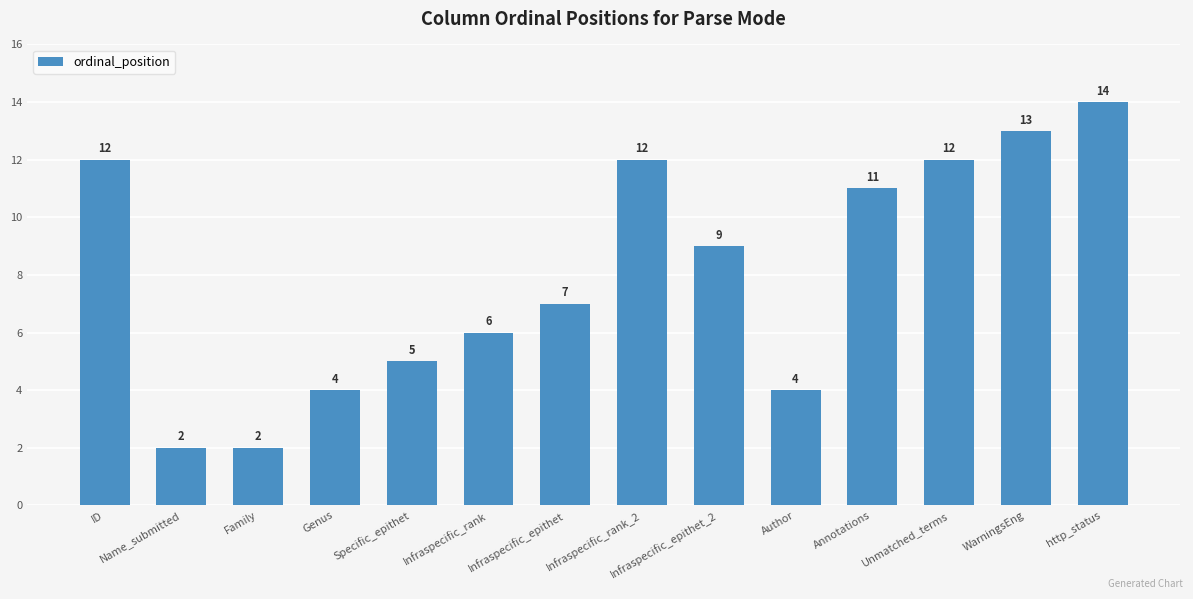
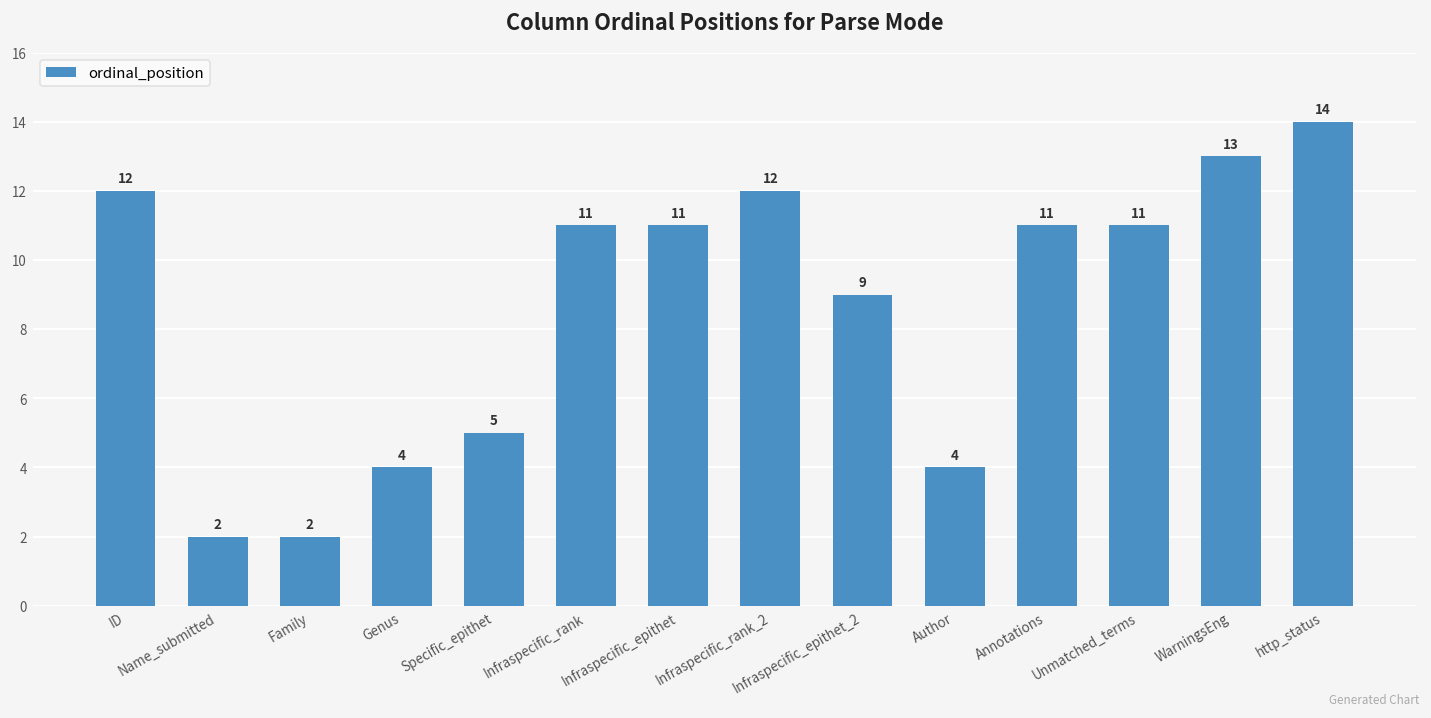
Infraspecific_rank: 6 -> 11
Infraspecific_epithet: 7 -> 11
Unmatched_terms: 12 -> 11
